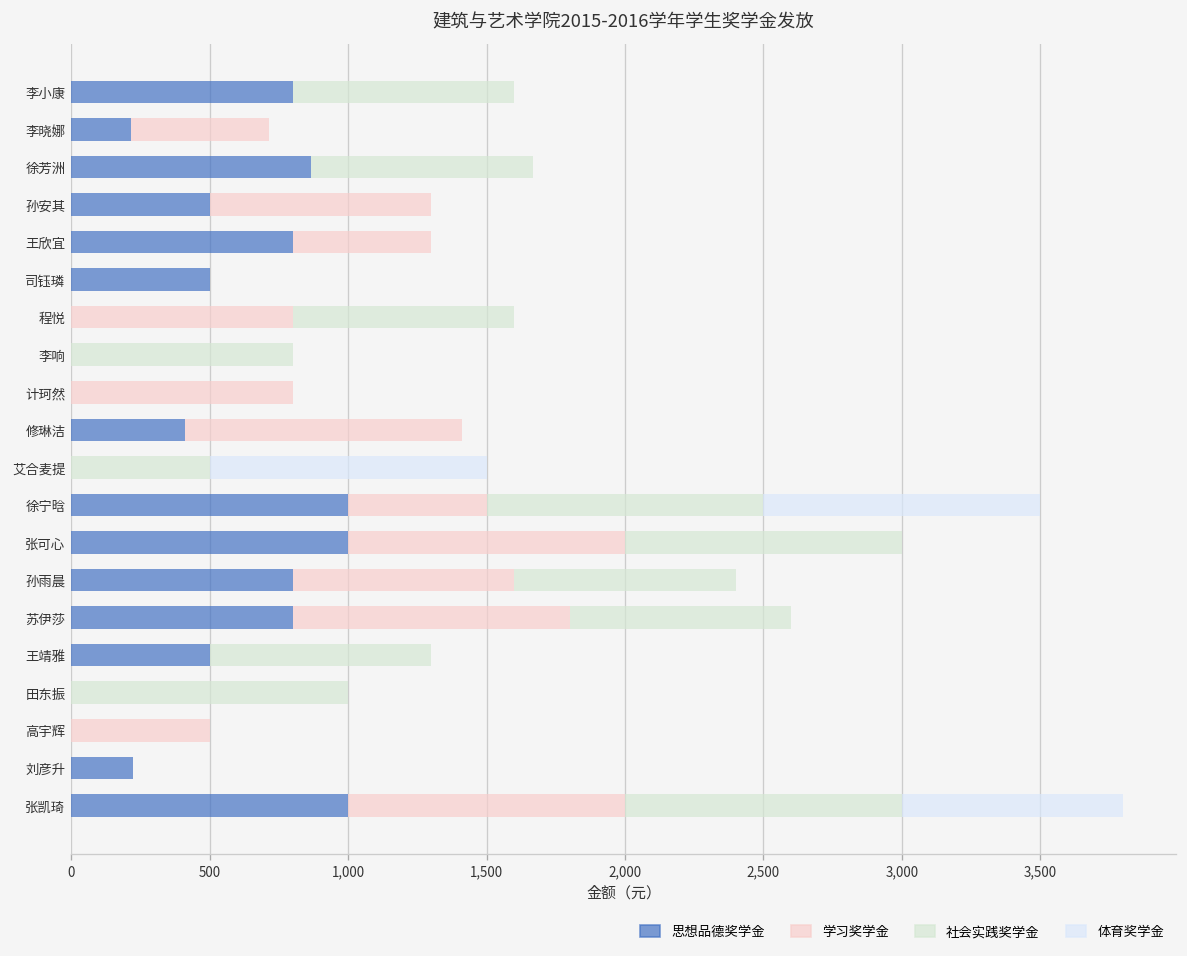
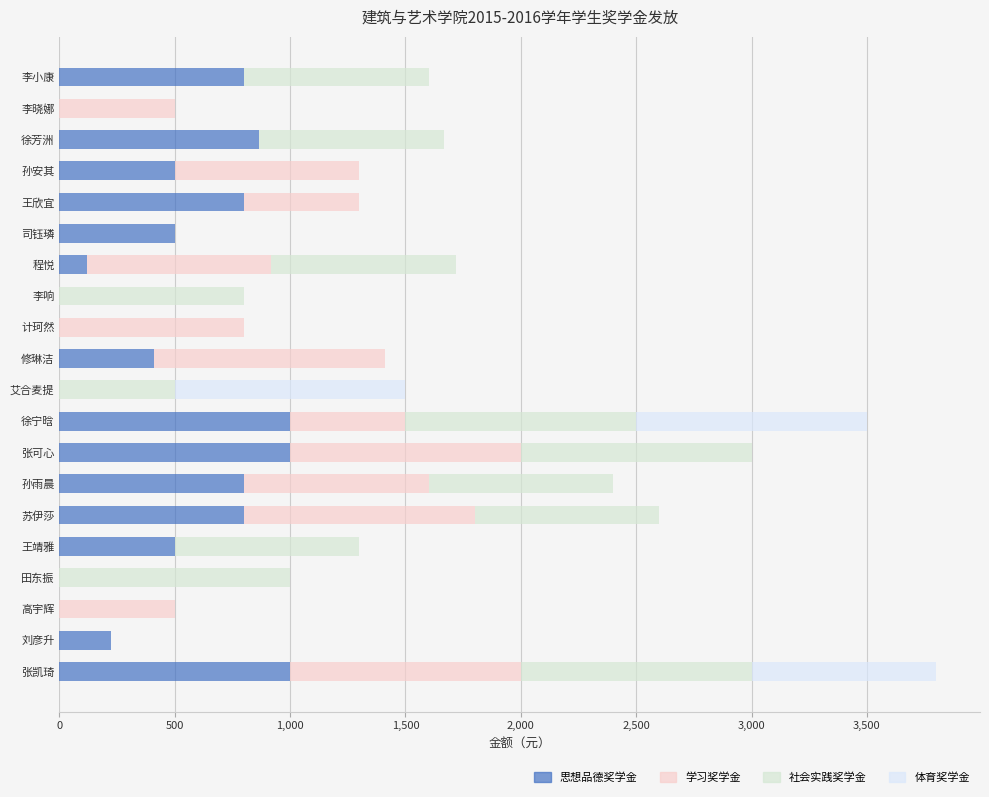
思想品德奖学金, 李晓娜: 220 -> 0
思想品德奖学金, 程悦: 0 -> 120
